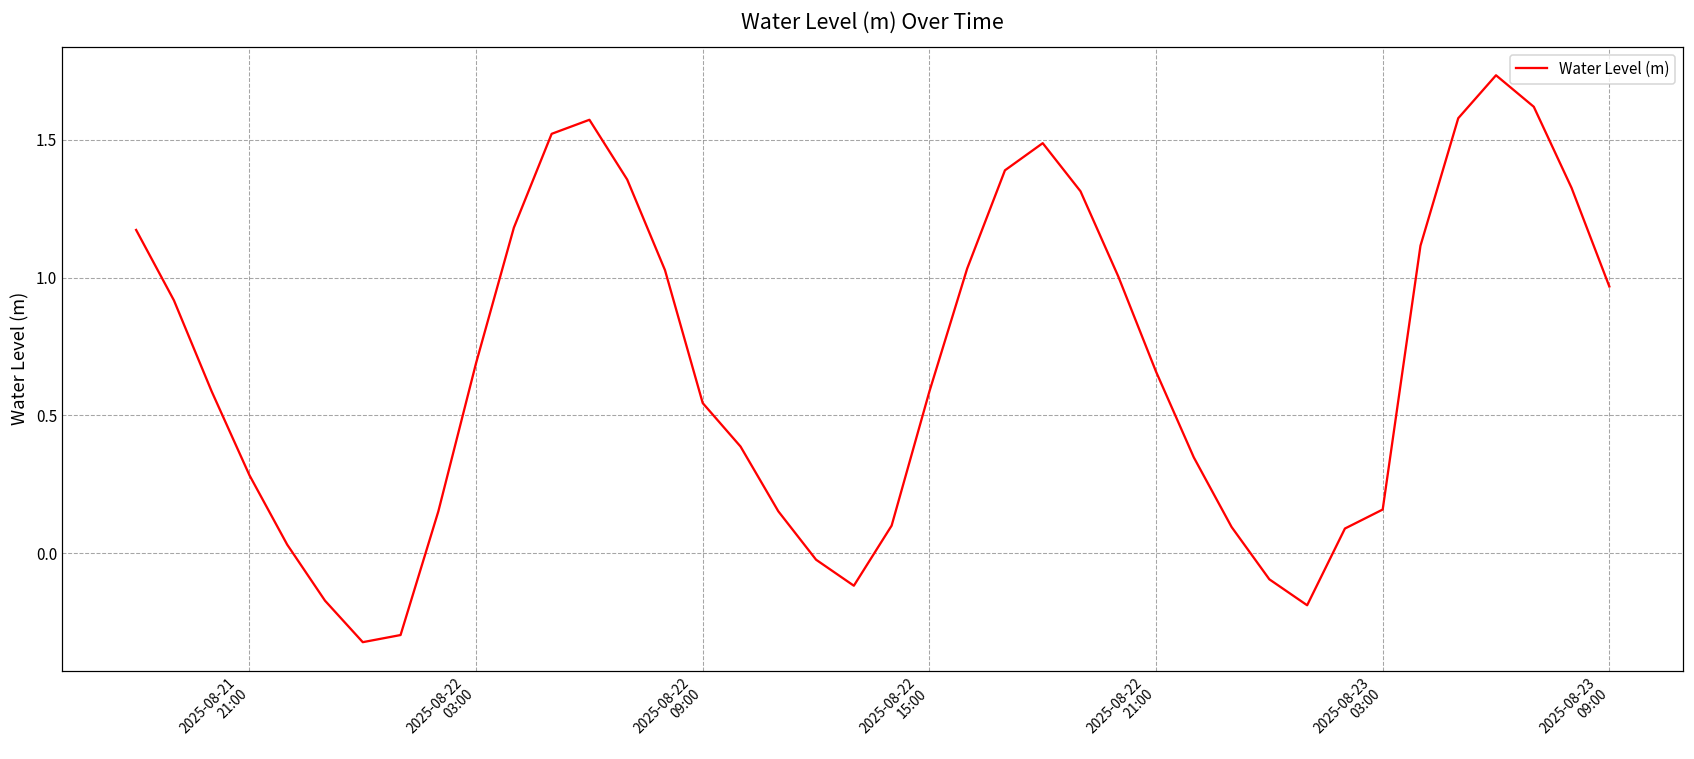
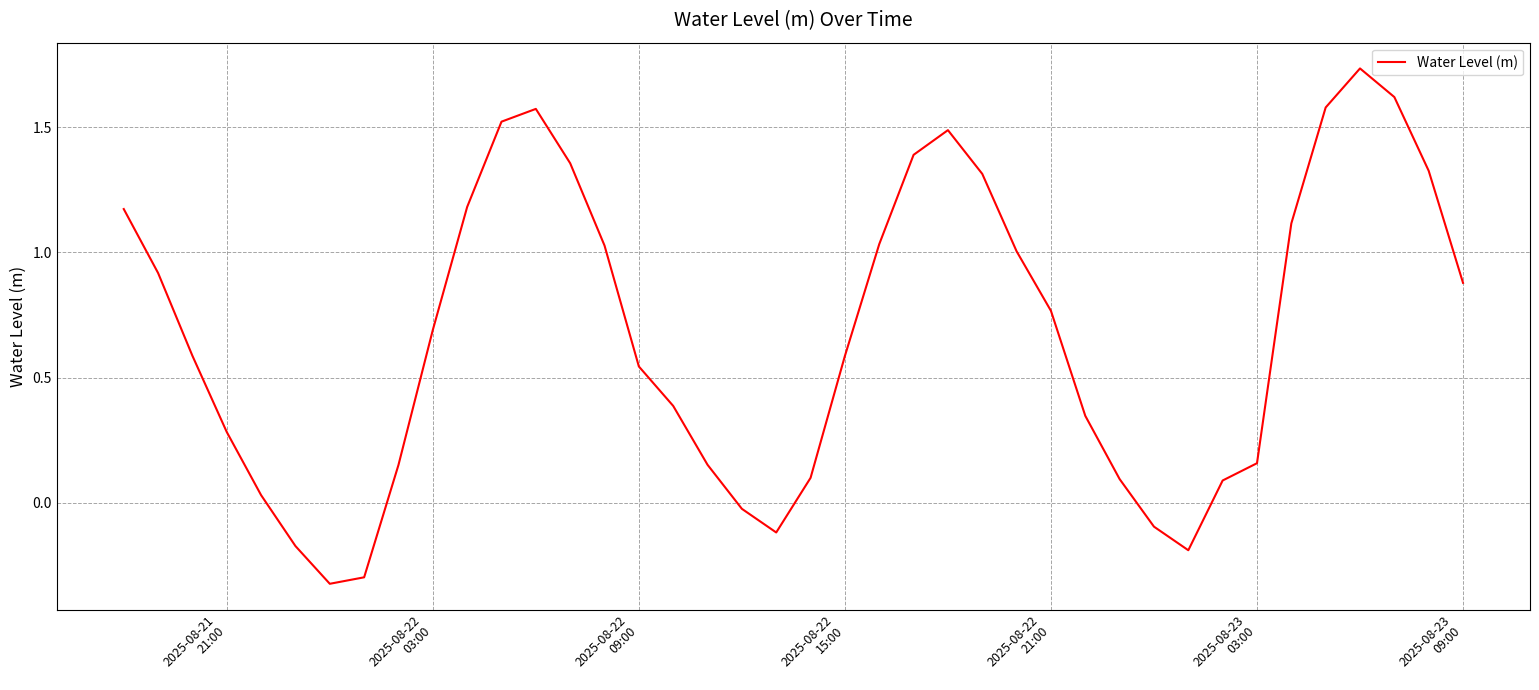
2025-08-22 21:00: 0.66 -> 0.77
2025-08-23 09:00: 0.97 -> 0.88
